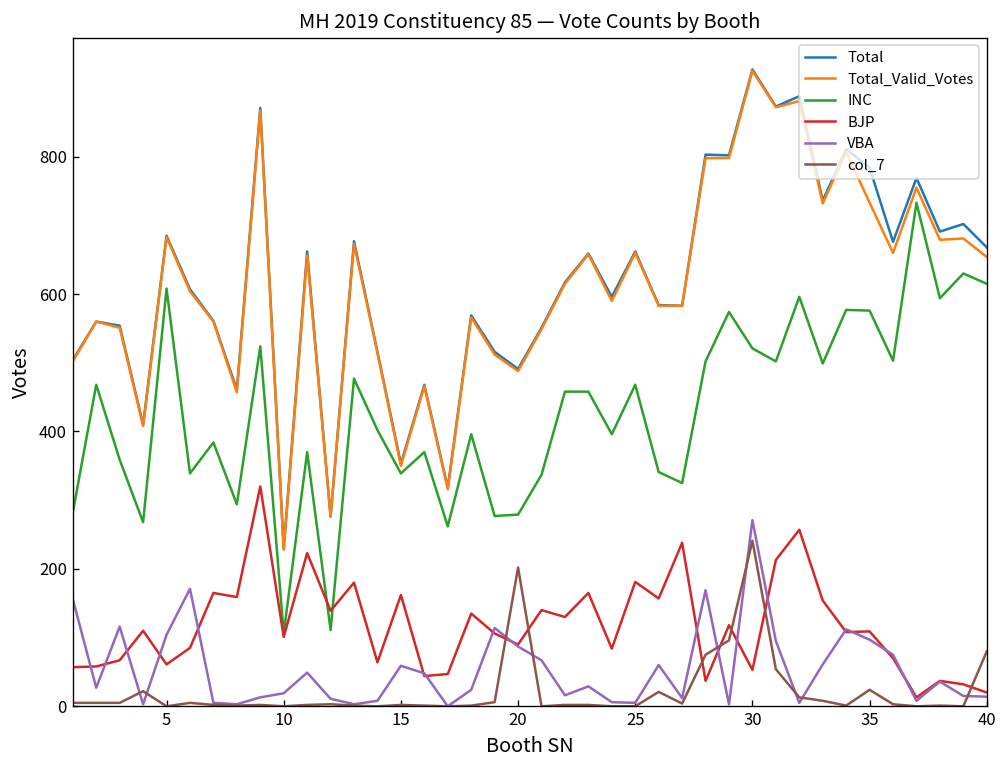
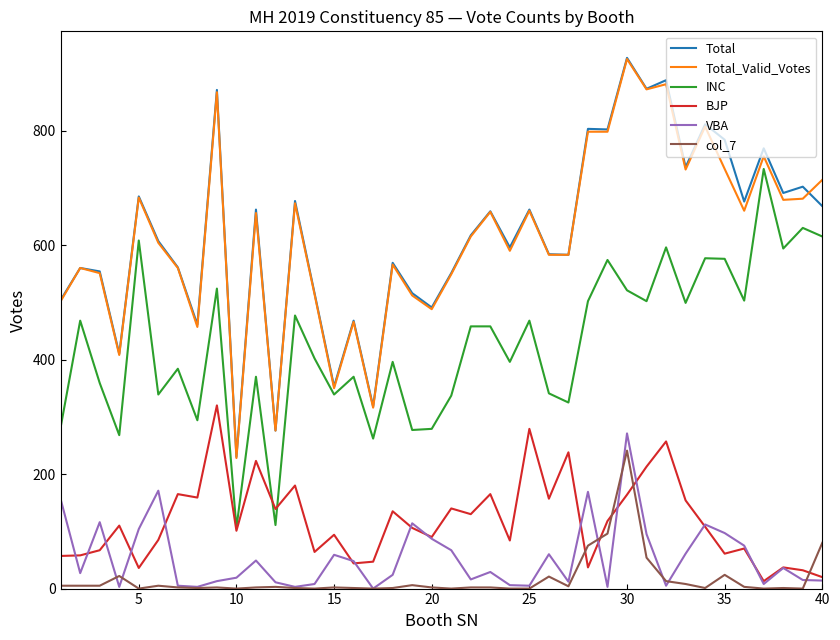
BJP, 5: 60 -> 40
BJP, 15: 160 -> 90
col_7, 20: 200 -> 0
BJP, 25: 180 -> 280
BJP, 30: 50 -> 160
BJP, 35: 110 -> 60
Total_Valid_Votes, 40: 650 -> 710
